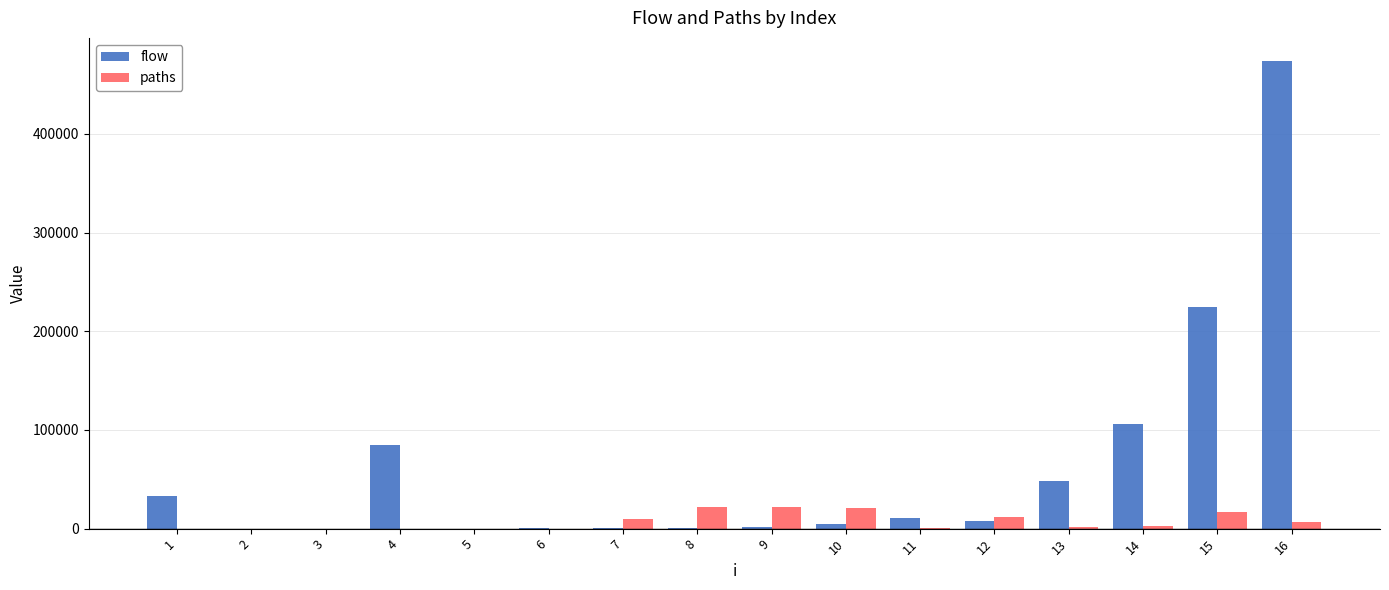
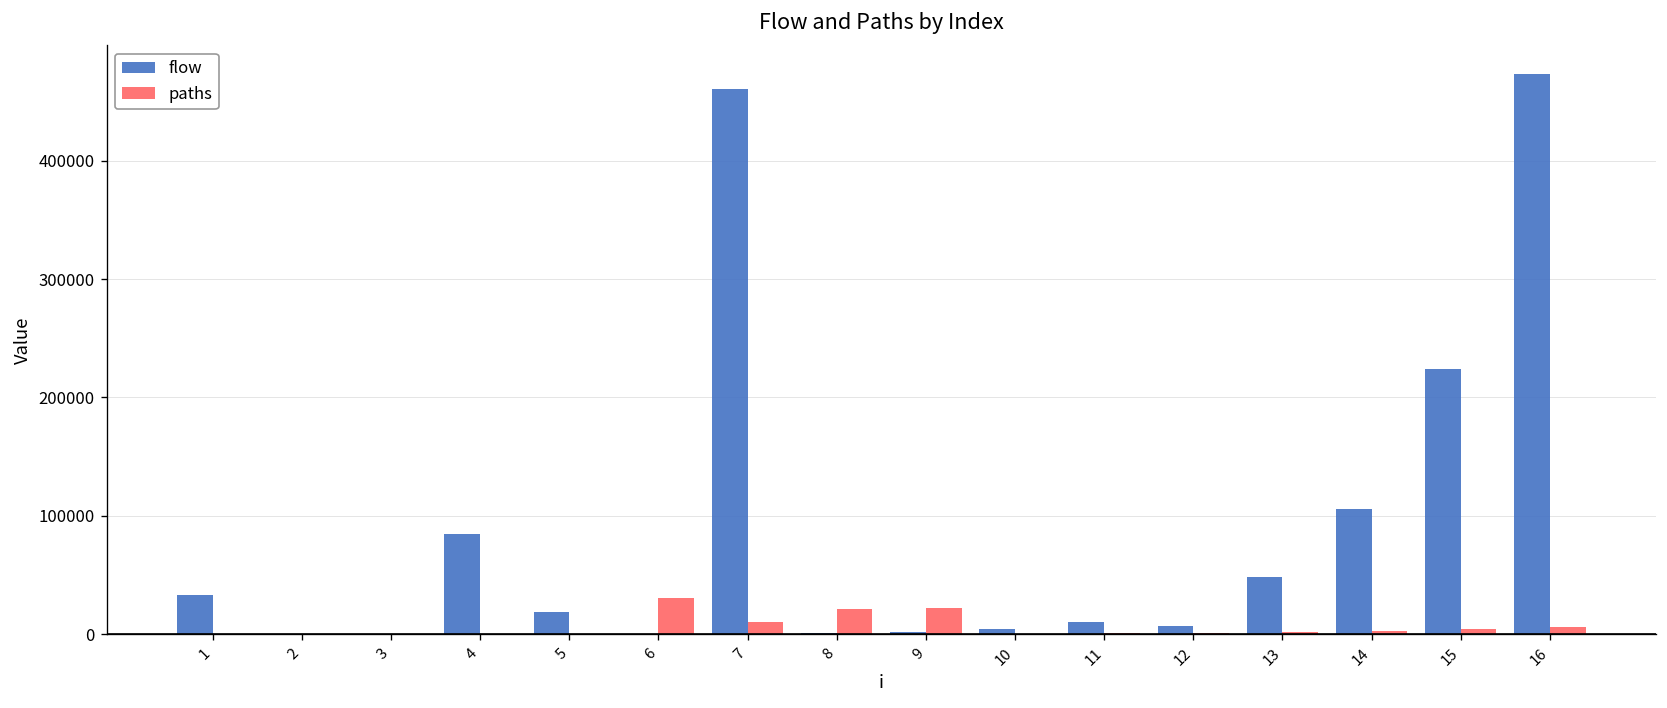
flow, 5: 0 -> 20000
paths, 6: 0 -> 30000
flow, 7: 0 -> 460000
paths, 10: 20000 -> 0
paths, 12: 10000 -> 0
paths, 15: 20000 -> 0
